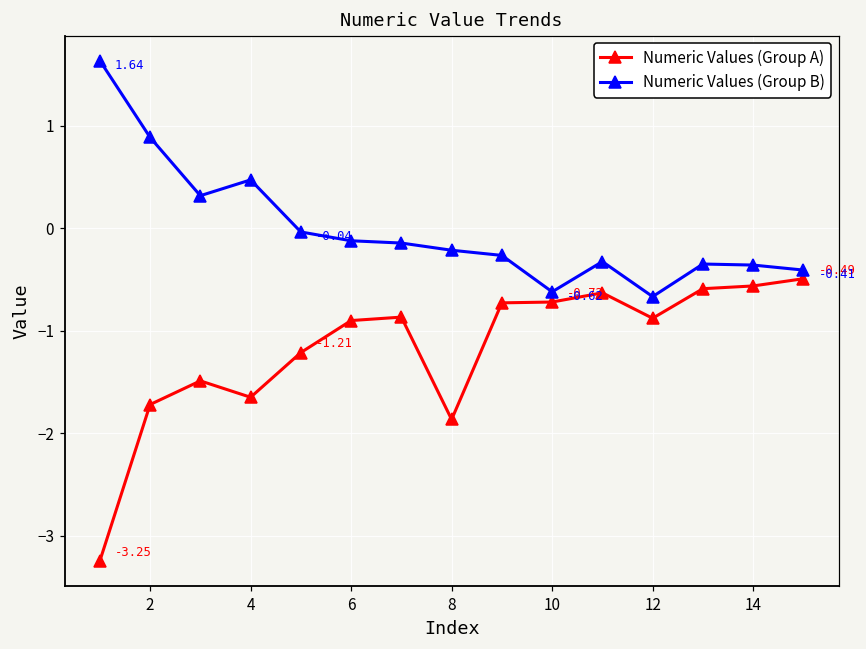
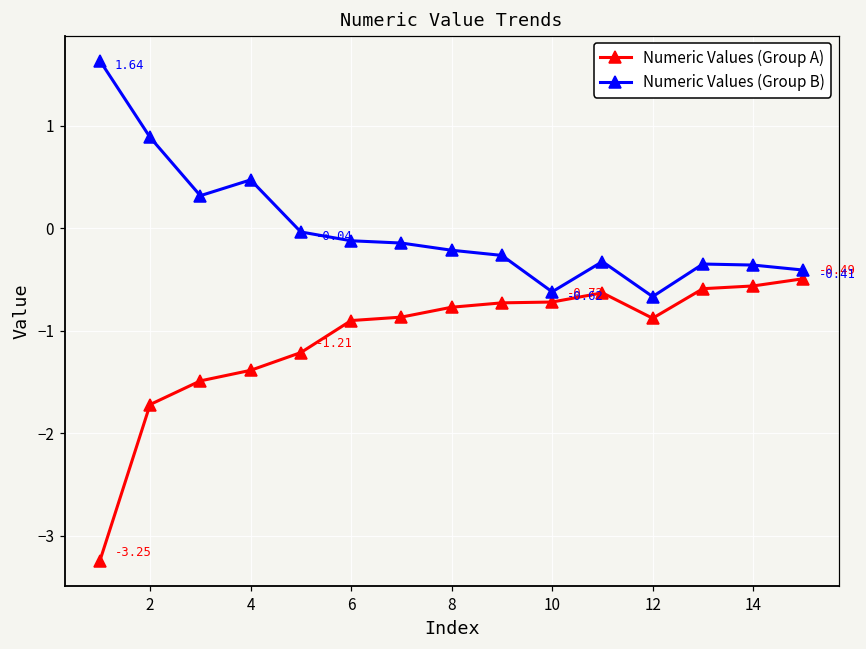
Numeric Values (Group A), 4: -1.6 -> -1.4
Numeric Values (Group A), 8: -1.9 -> -0.8
